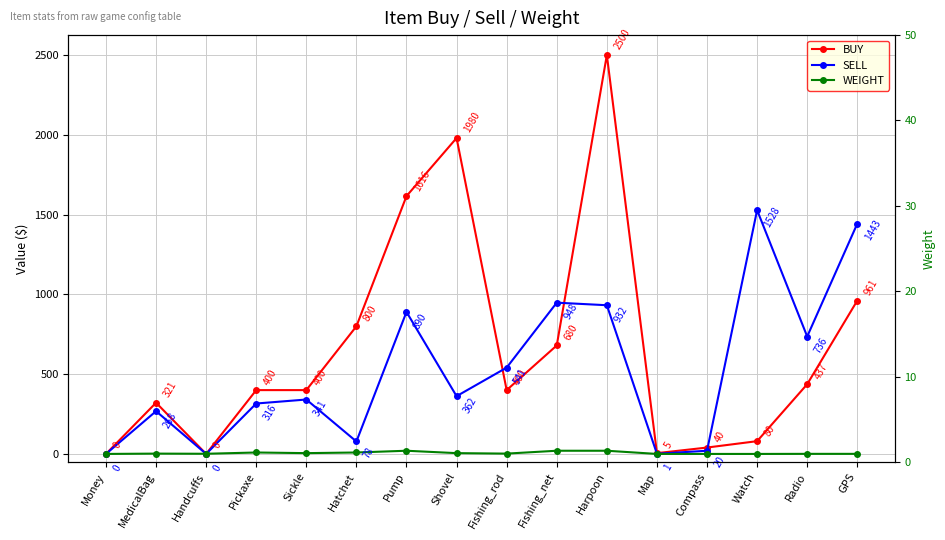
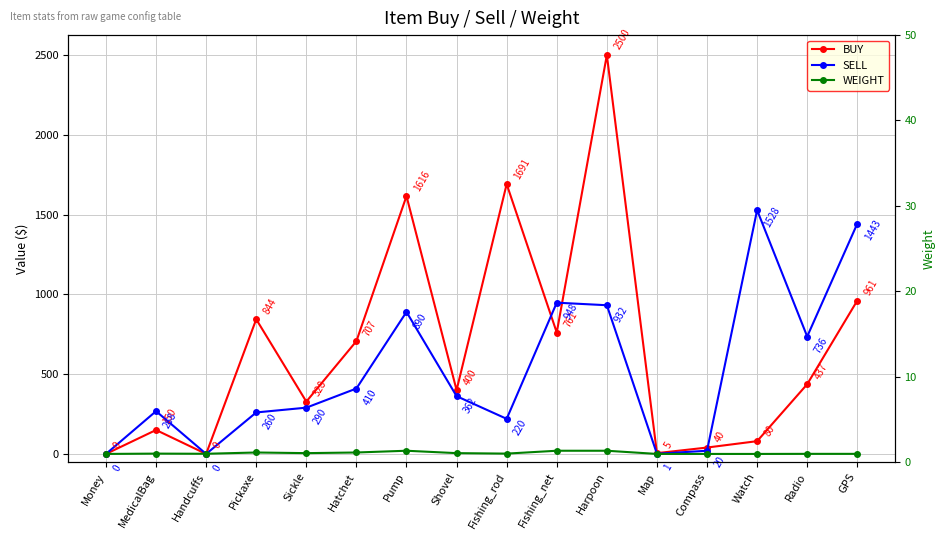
BUY, MedicalBag: 321 -> 150
BUY, Pickaxe: 400 -> 844
SELL, Pickaxe: 316 -> 260
BUY, Sickle: 400 -> 328
SELL, Sickle: 341 -> 290
BUY, Hatchet: 800 -> 707
SELL, Hatchet: 78 -> 410
BUY, Shovel: 1980 -> 400
BUY, Fishing_rod: 400 -> 1691
SELL, Fishing_rod: 541 -> 220
BUY, Fishing_net: 680 -> 761
